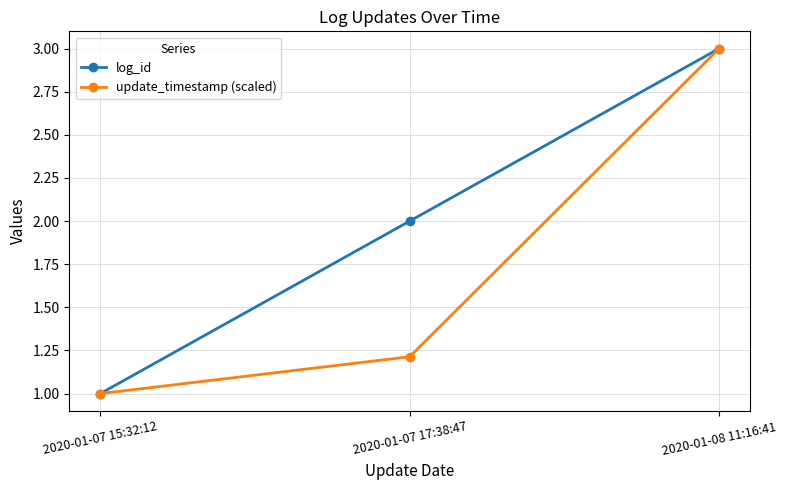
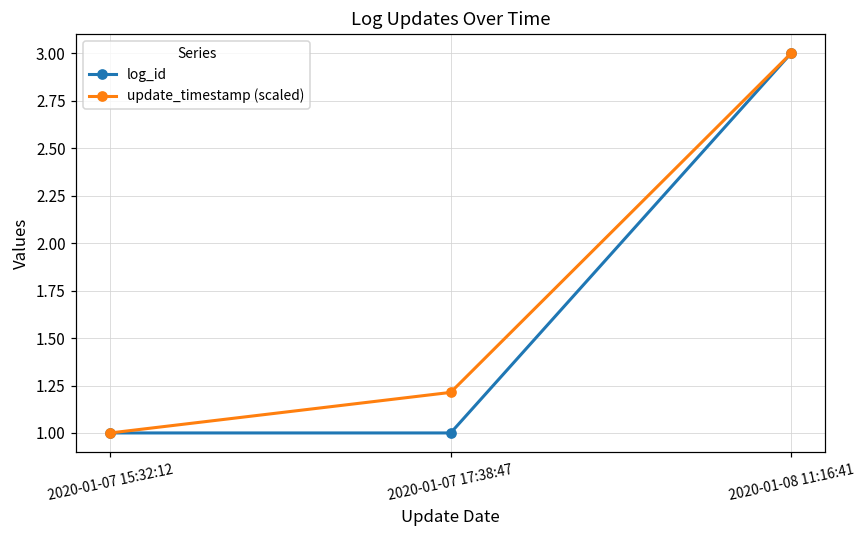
log_id, 2020-01-07 17:38:47: 2 -> 1
